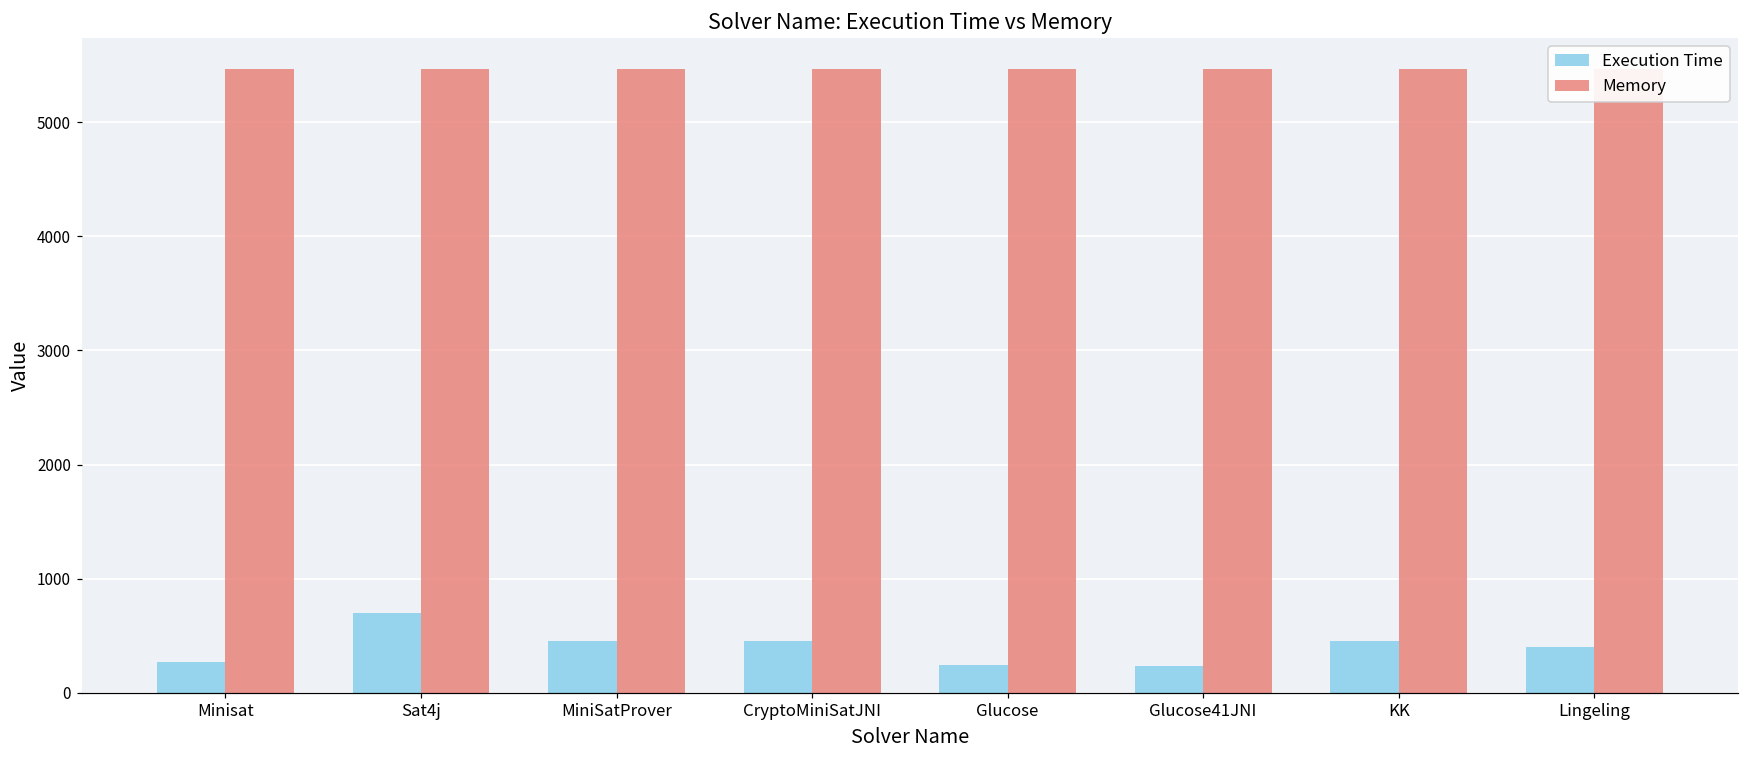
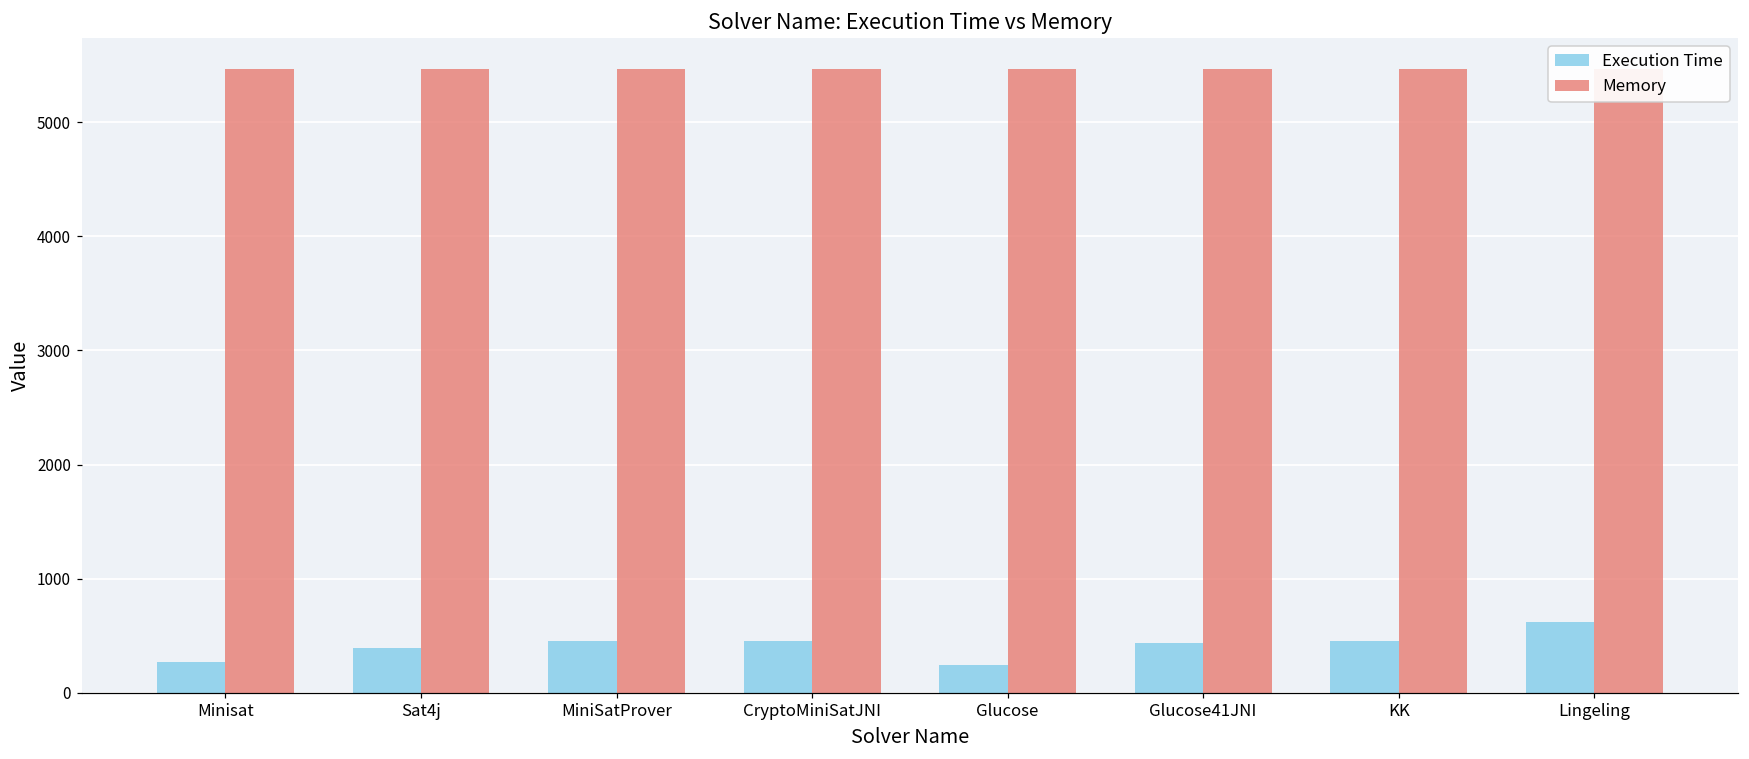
Execution Time, Sat4j: 700 -> 400
Execution Time, Glucose41JNI: 240 -> 430
Execution Time, Lingeling: 400 -> 620
